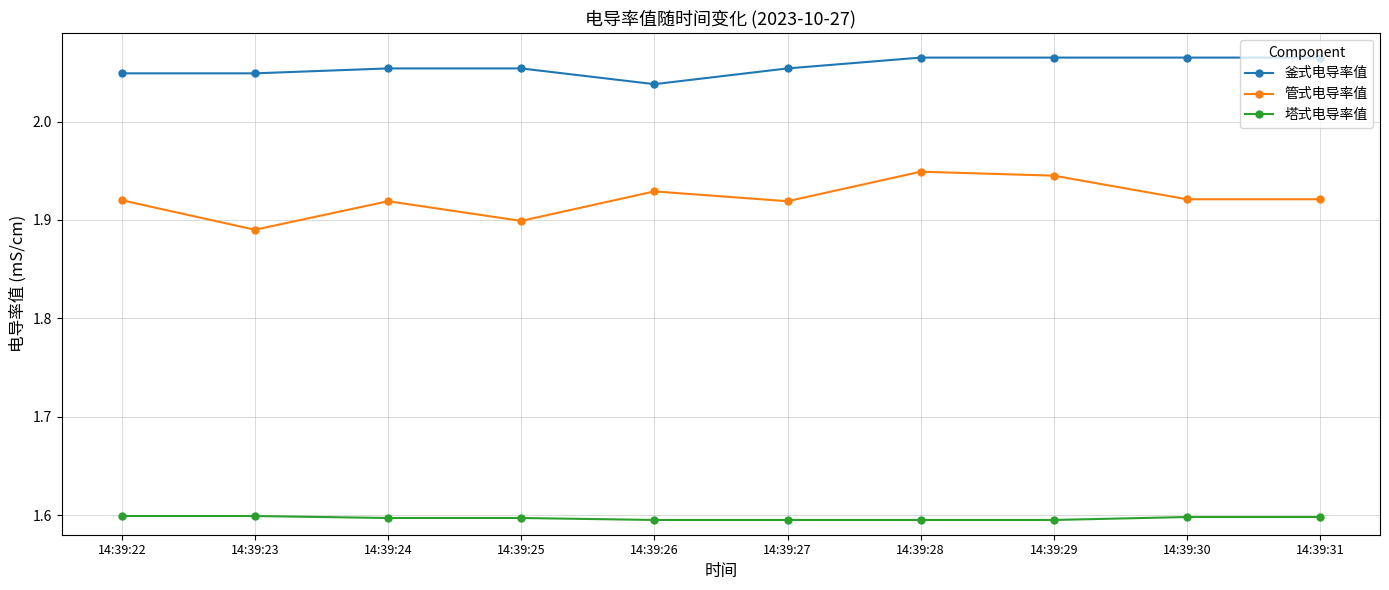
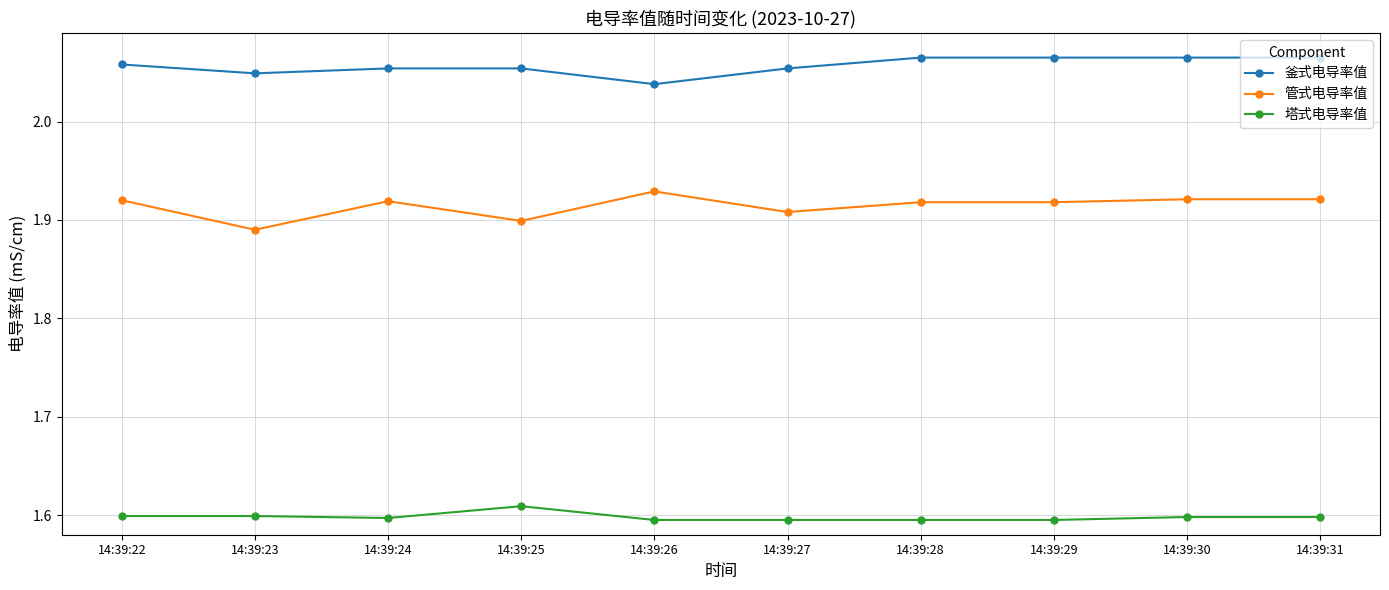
釜式电导率值, 14:39:22: 2.05 -> 2.06
塔式电导率值, 14:39:25: 1.60 -> 1.61
管式电导率值, 14:39:27: 1.92 -> 1.91
管式电导率值, 14:39:28: 1.95 -> 1.92
管式电导率值, 14:39:29: 1.95 -> 1.92
